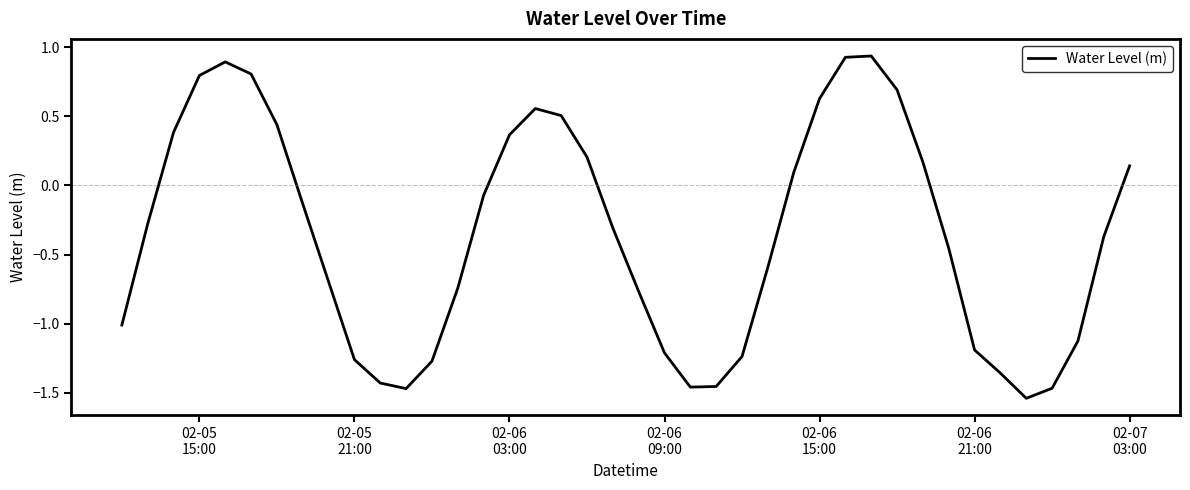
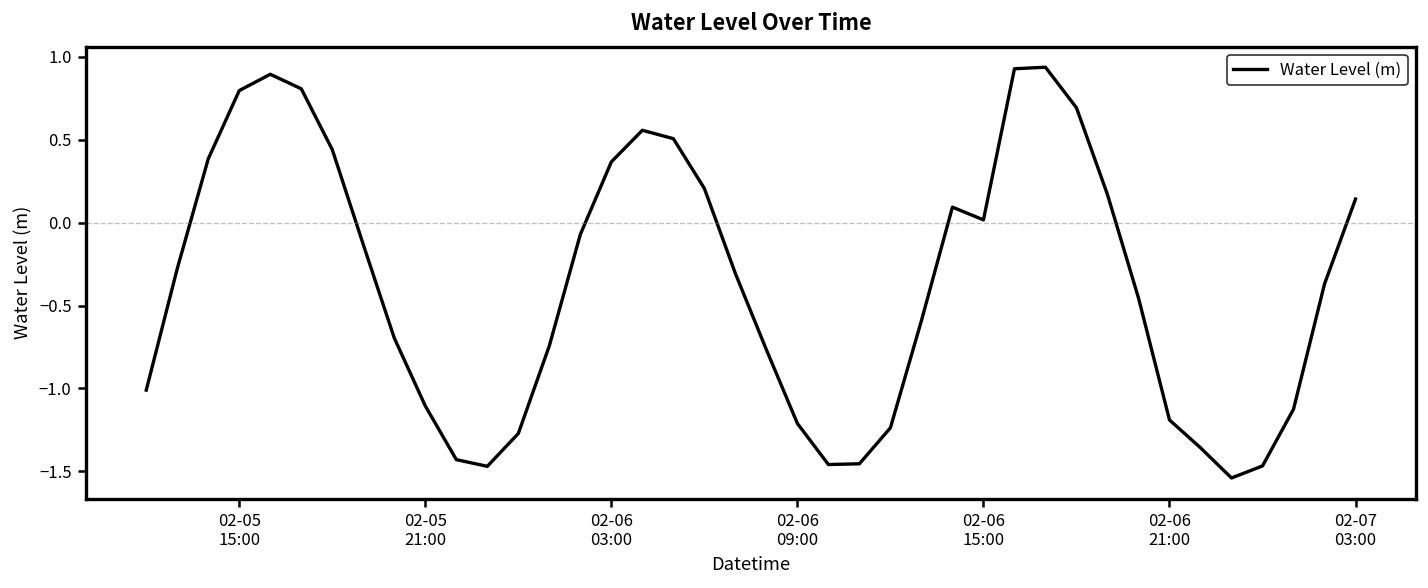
02-05 21:00: -1.26 -> -1.11
02-06 15:00: 0.63 -> 0.02
